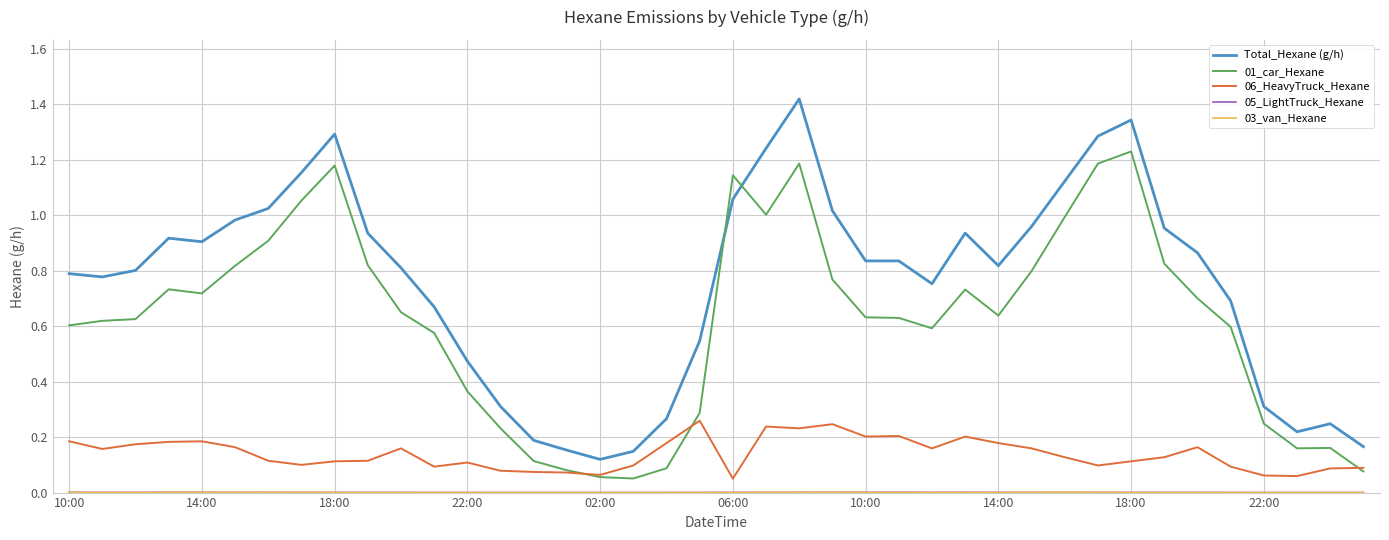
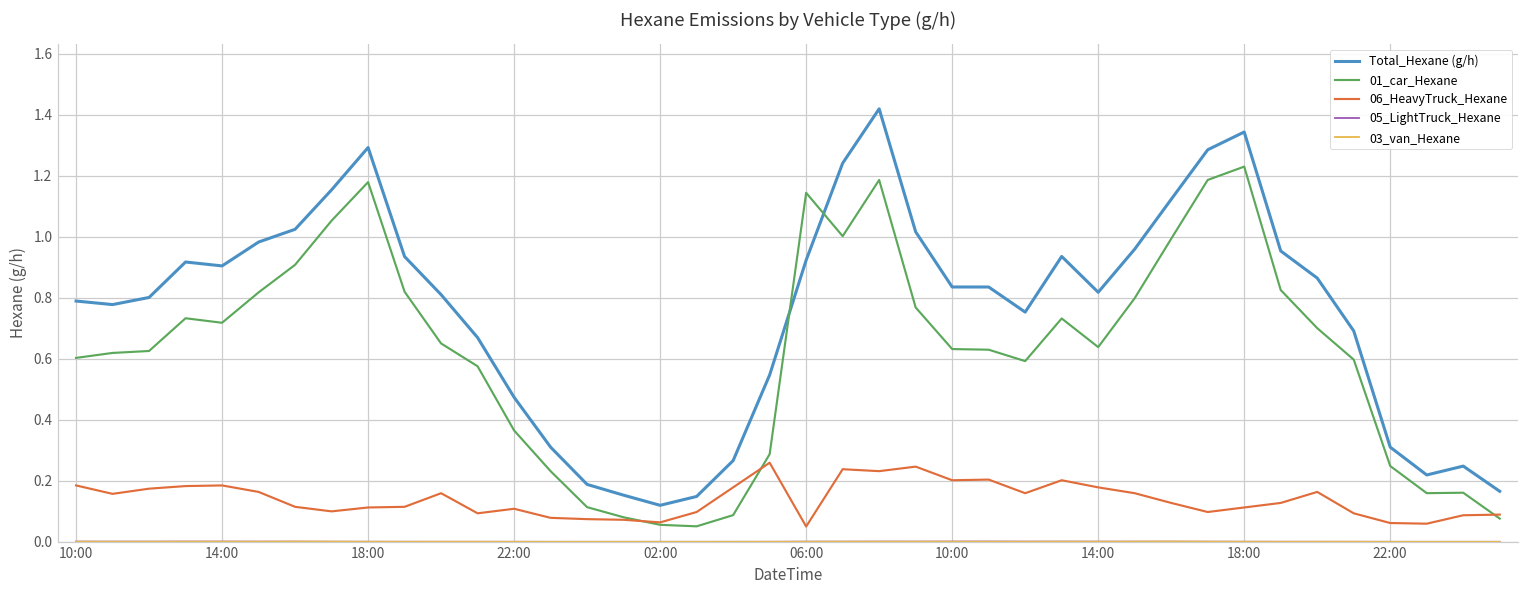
Total_Hexane (g/h), 06:00: 1.06 -> 0.92
